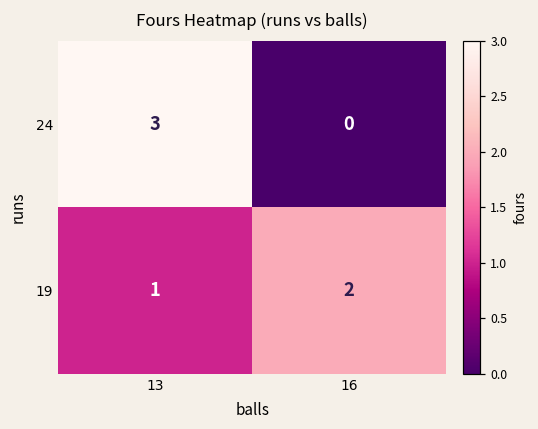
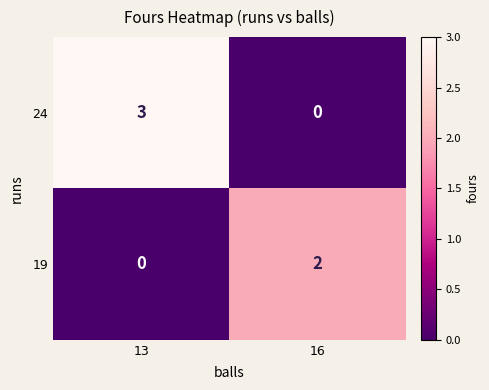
19, 13: 1 -> 0
